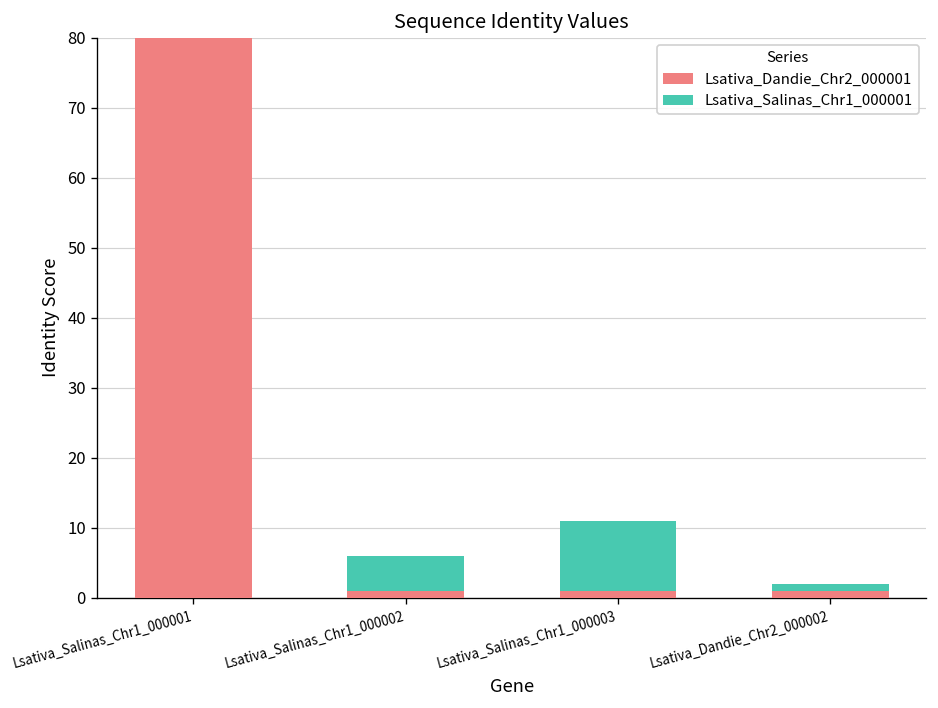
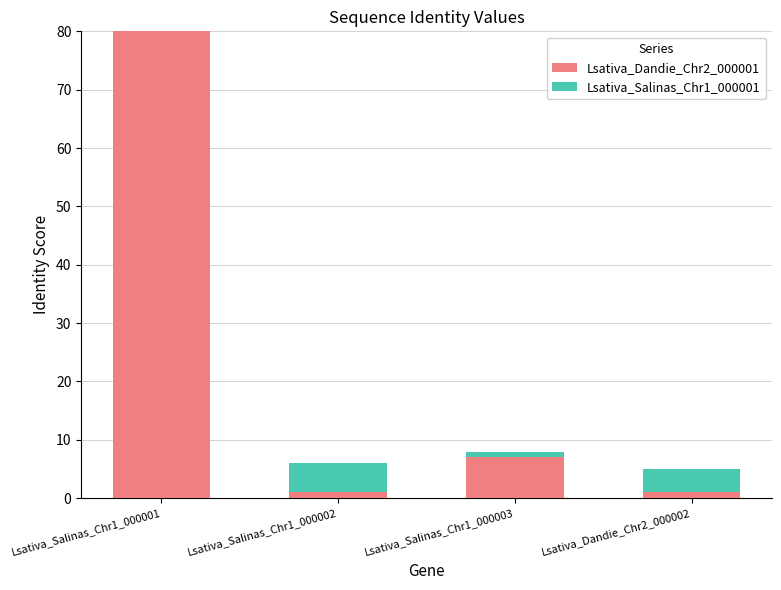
Lsativa_Dandie_Chr2_000001, Lsativa_Salinas_Chr1_000003: 1 -> 7
Lsativa_Salinas_Chr1_000001, Lsativa_Salinas_Chr1_000003: 10 -> 1
Lsativa_Salinas_Chr1_000001, Lsativa_Dandie_Chr2_000002: 1 -> 4
